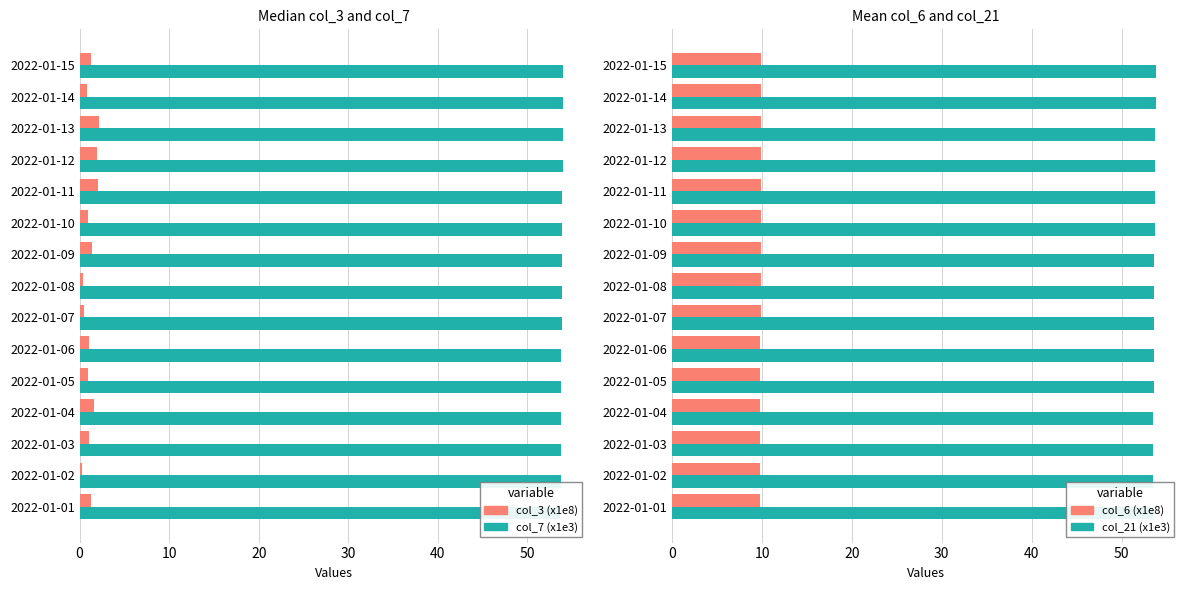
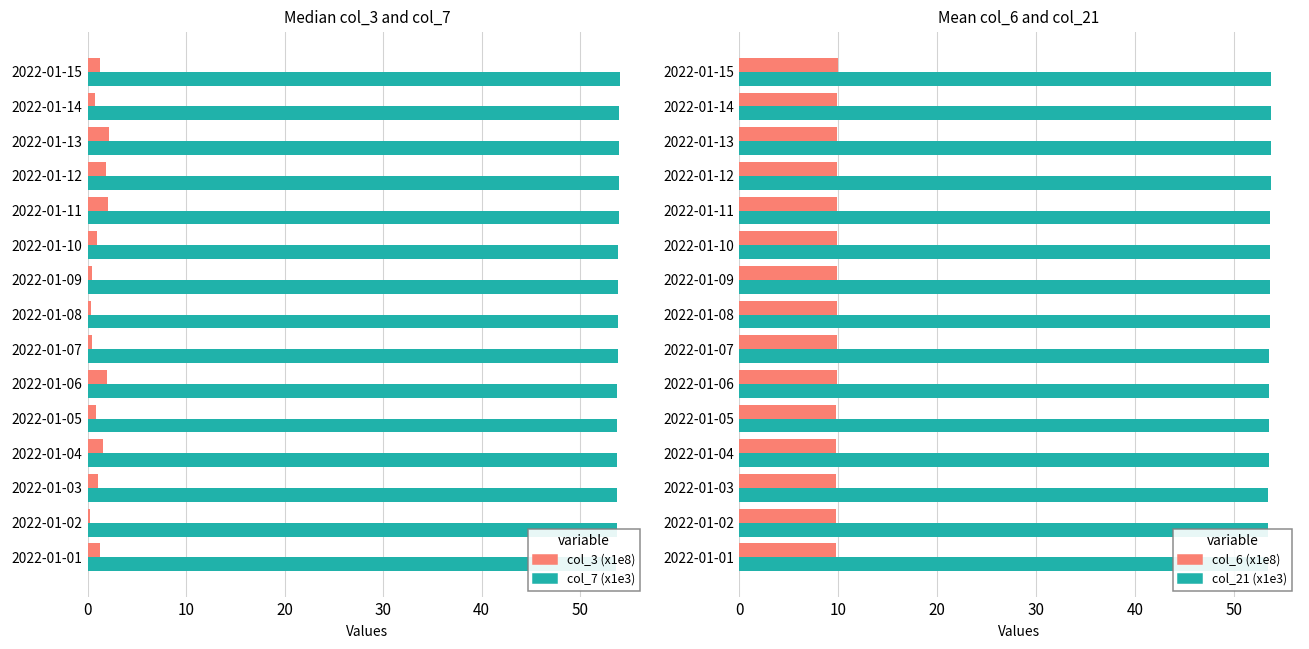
Median col_3 and col_7, col_3 (x1e8), 2022-01-09: 1 -> 0
Median col_3 and col_7, col_3 (x1e8), 2022-01-06: 1 -> 2
